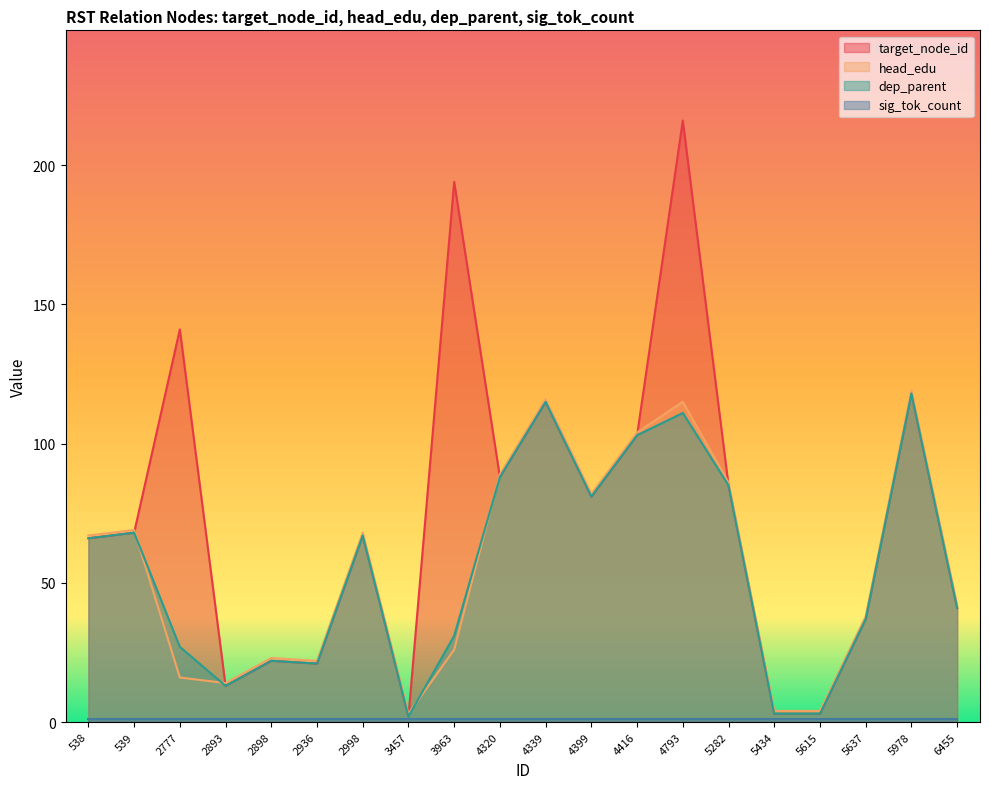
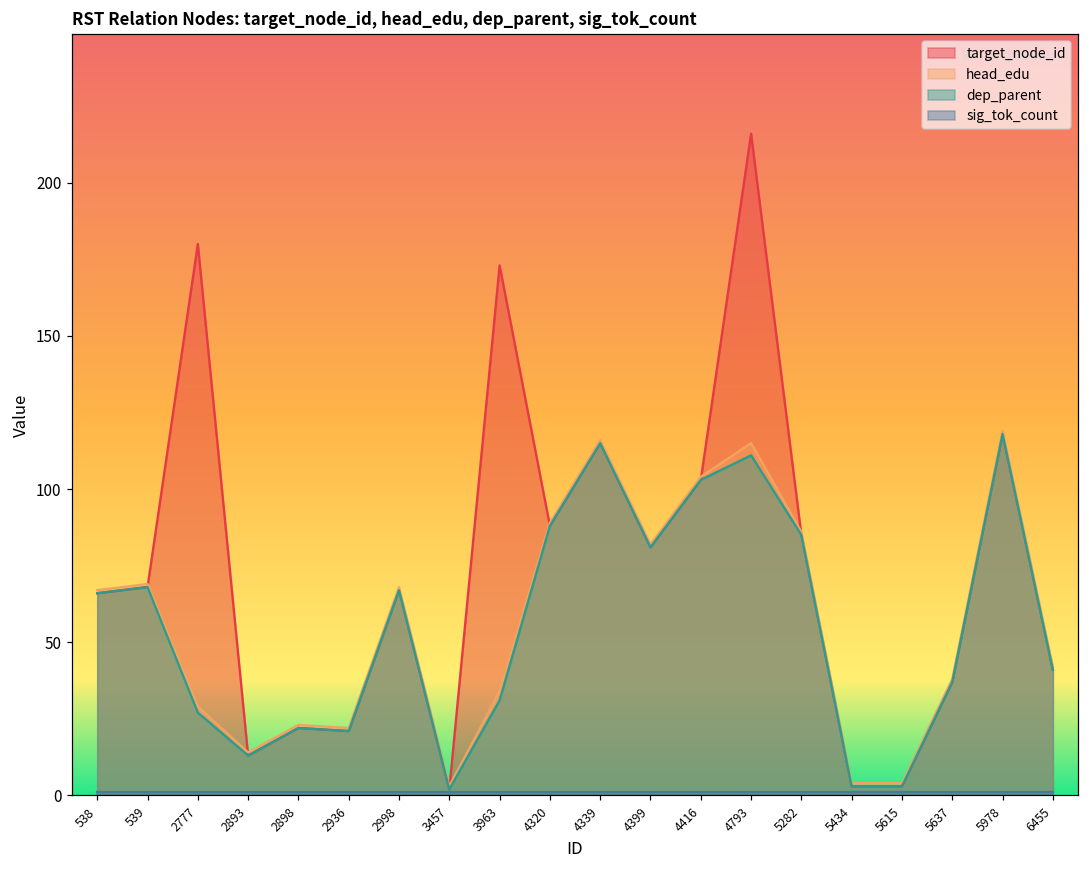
target_node_id, 2777: 141 -> 180
head_edu, 2777: 16 -> 29
target_node_id, 3963: 194 -> 173
head_edu, 3963: 26 -> 34
